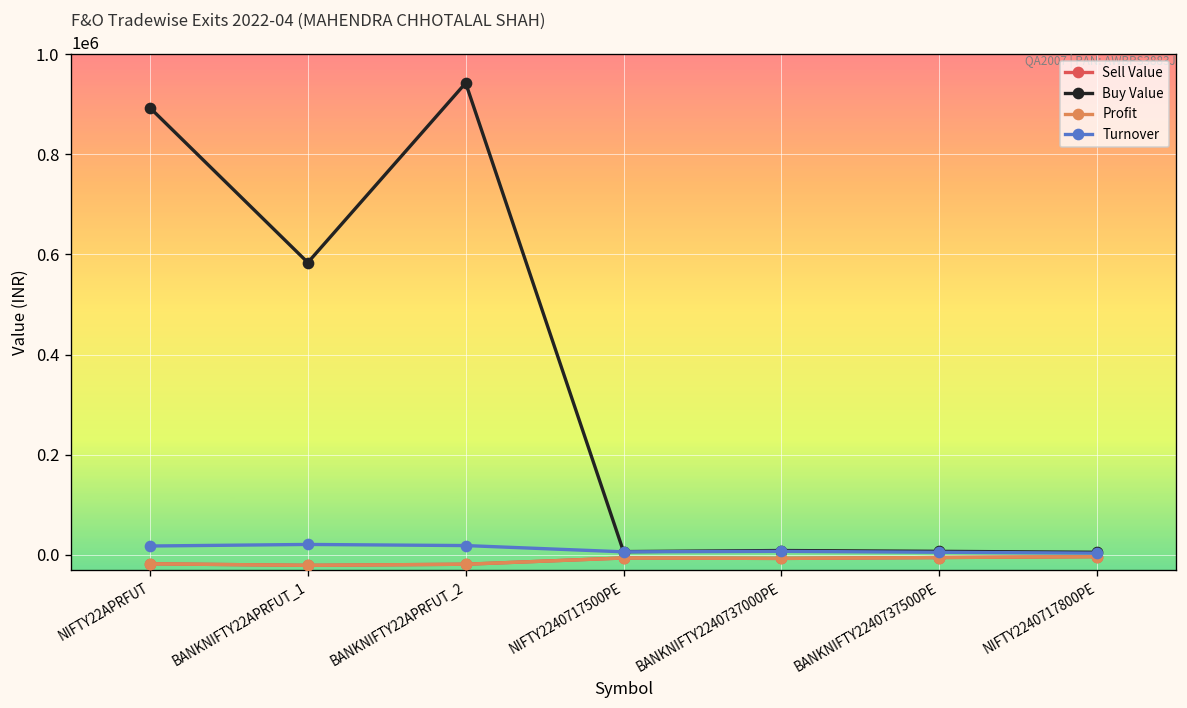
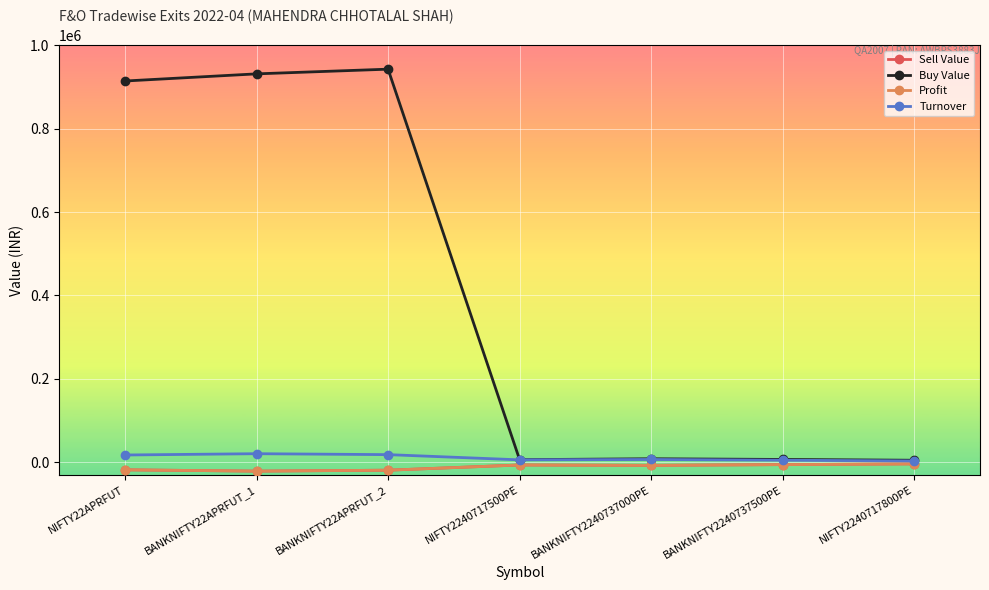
Buy Value, NIFTY22APRFUT: 890000 -> 910000
Buy Value, BANKNIFTY22APRFUT_1: 580000 -> 930000
